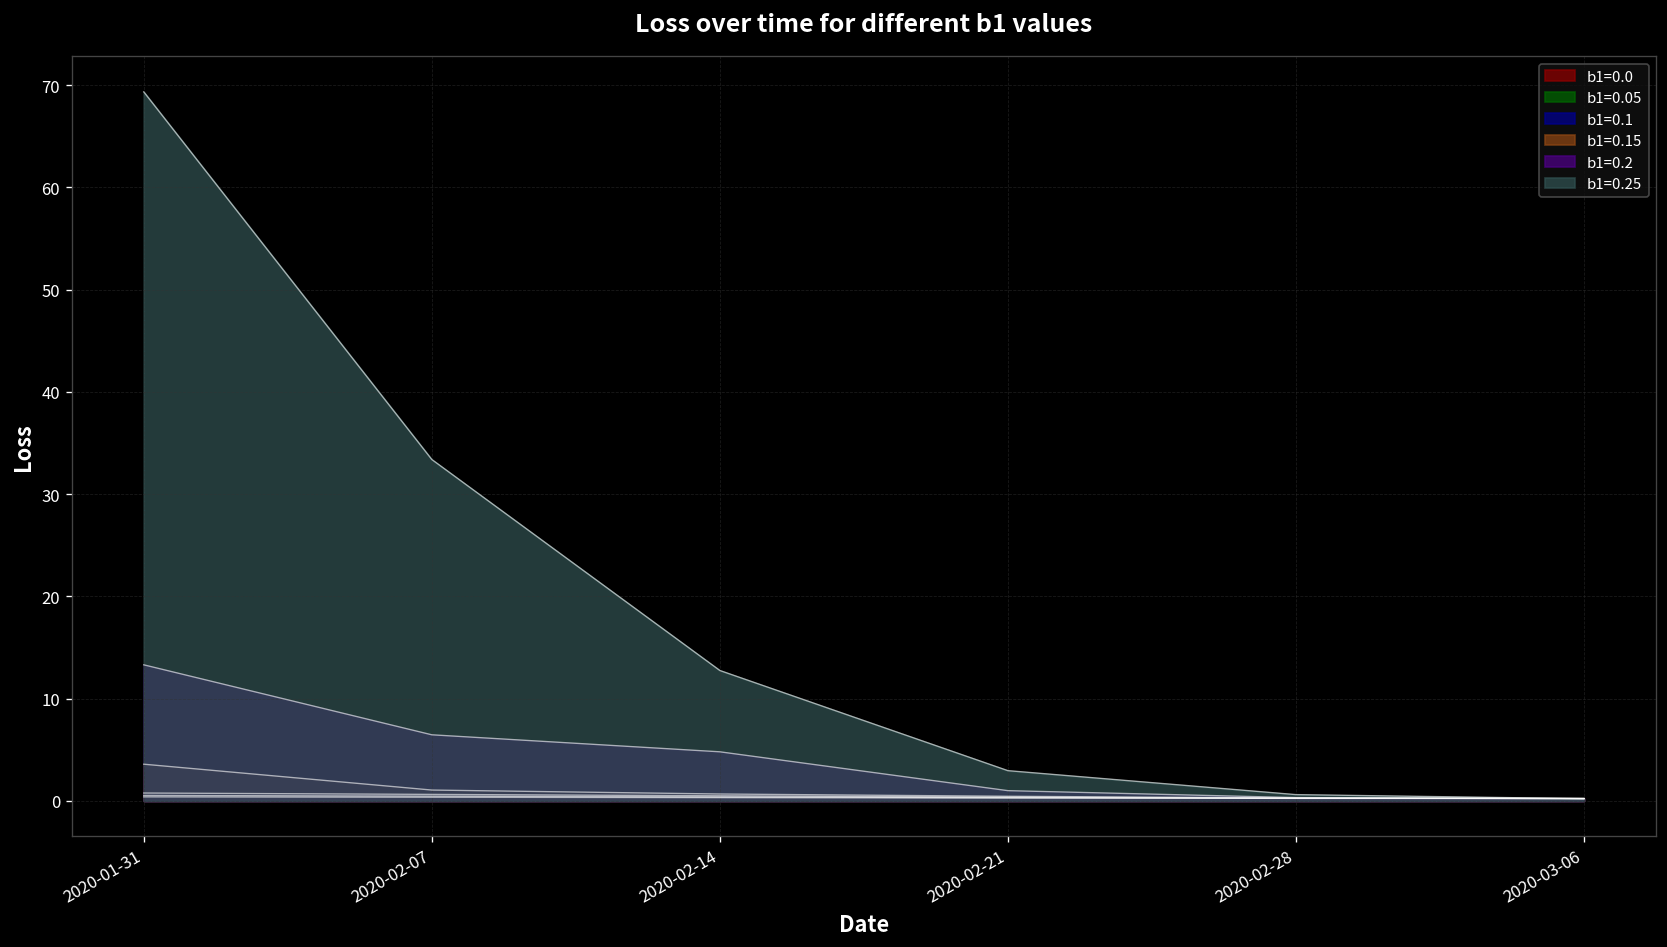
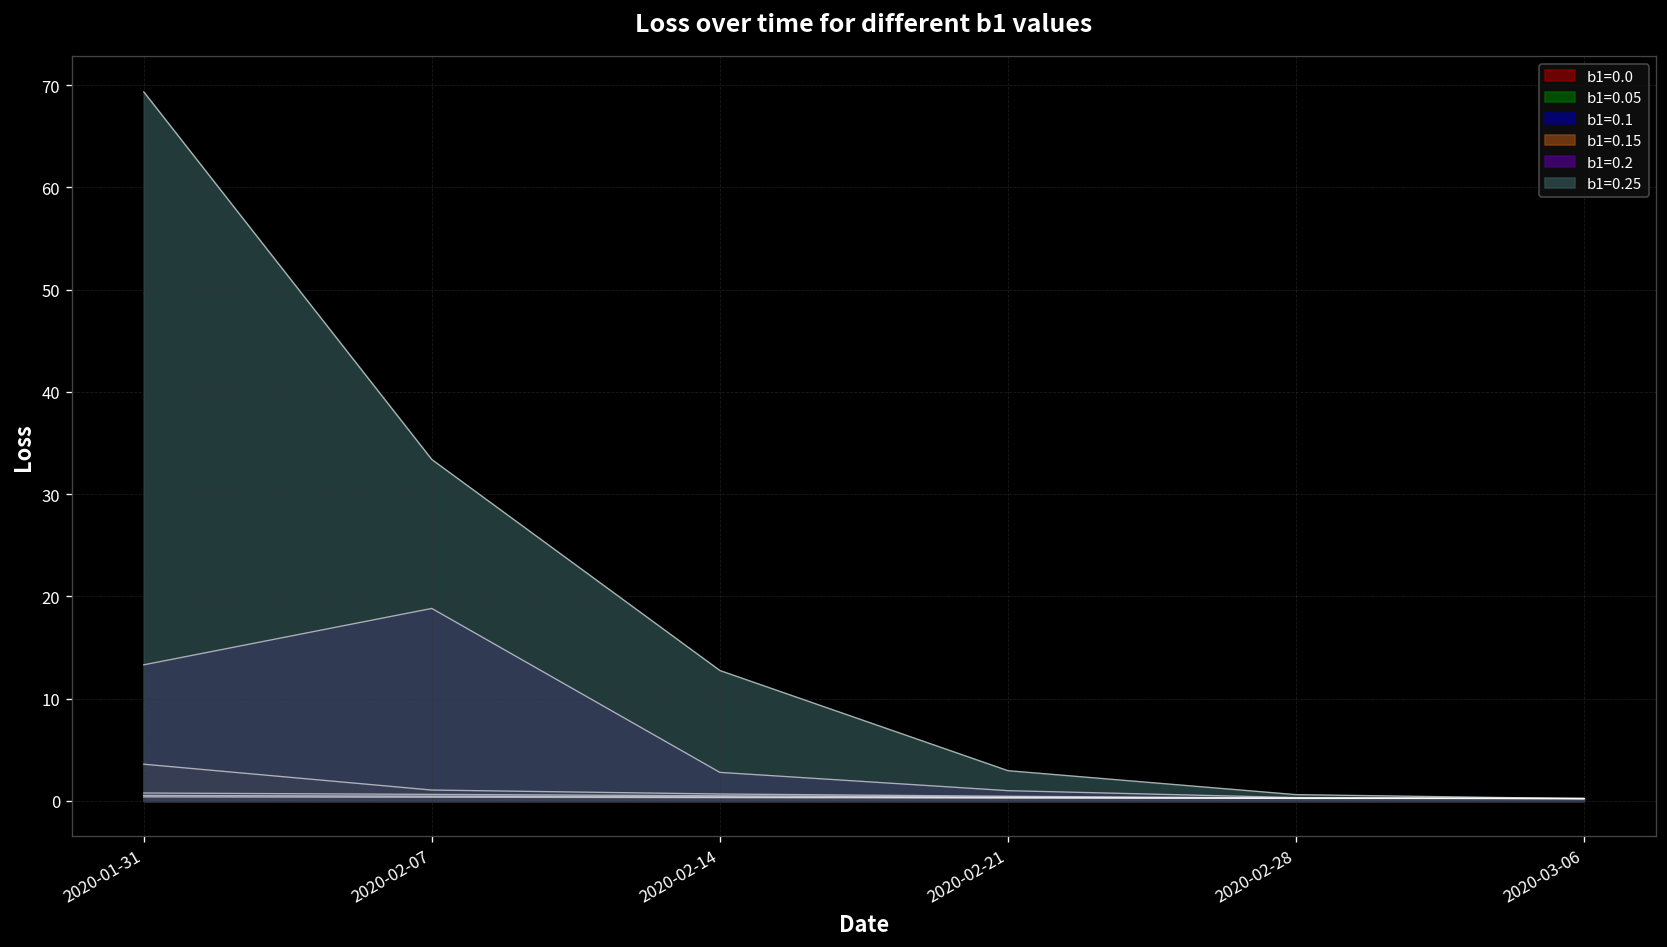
b1=0.2, 2020-02-07: 6 -> 19
b1=0.2, 2020-02-14: 5 -> 3
